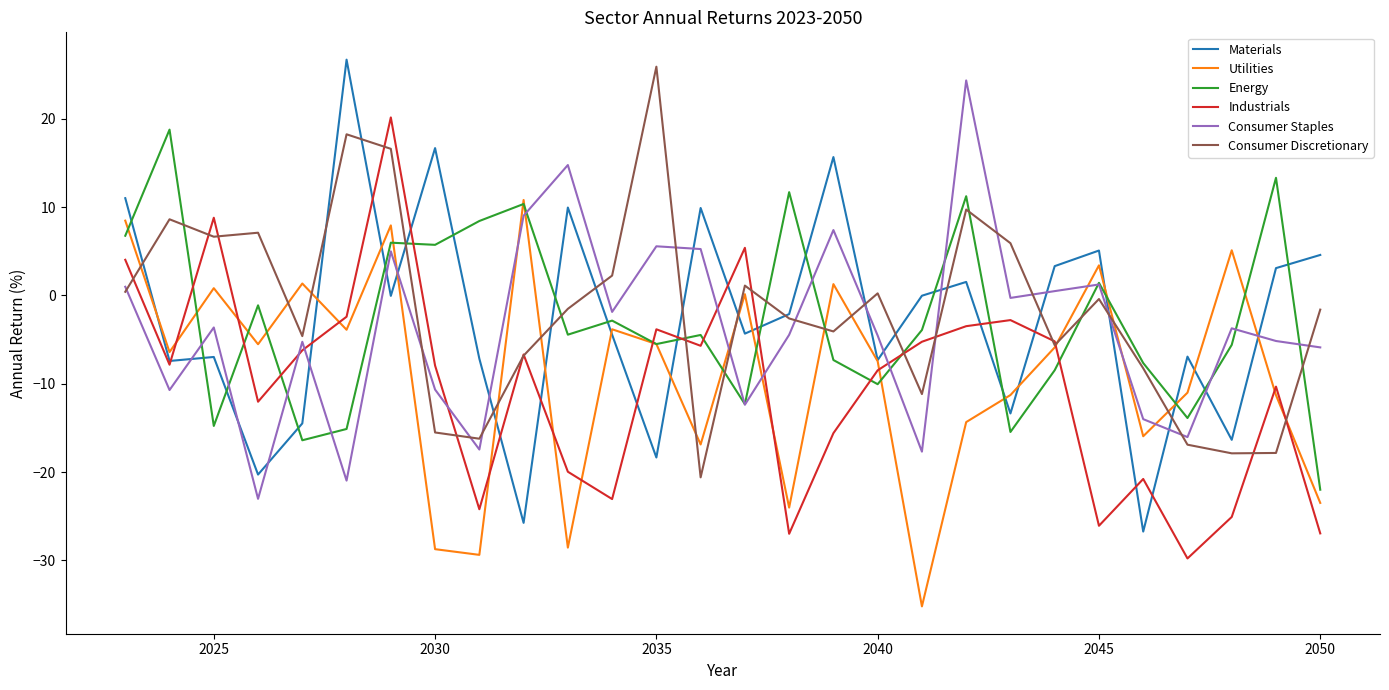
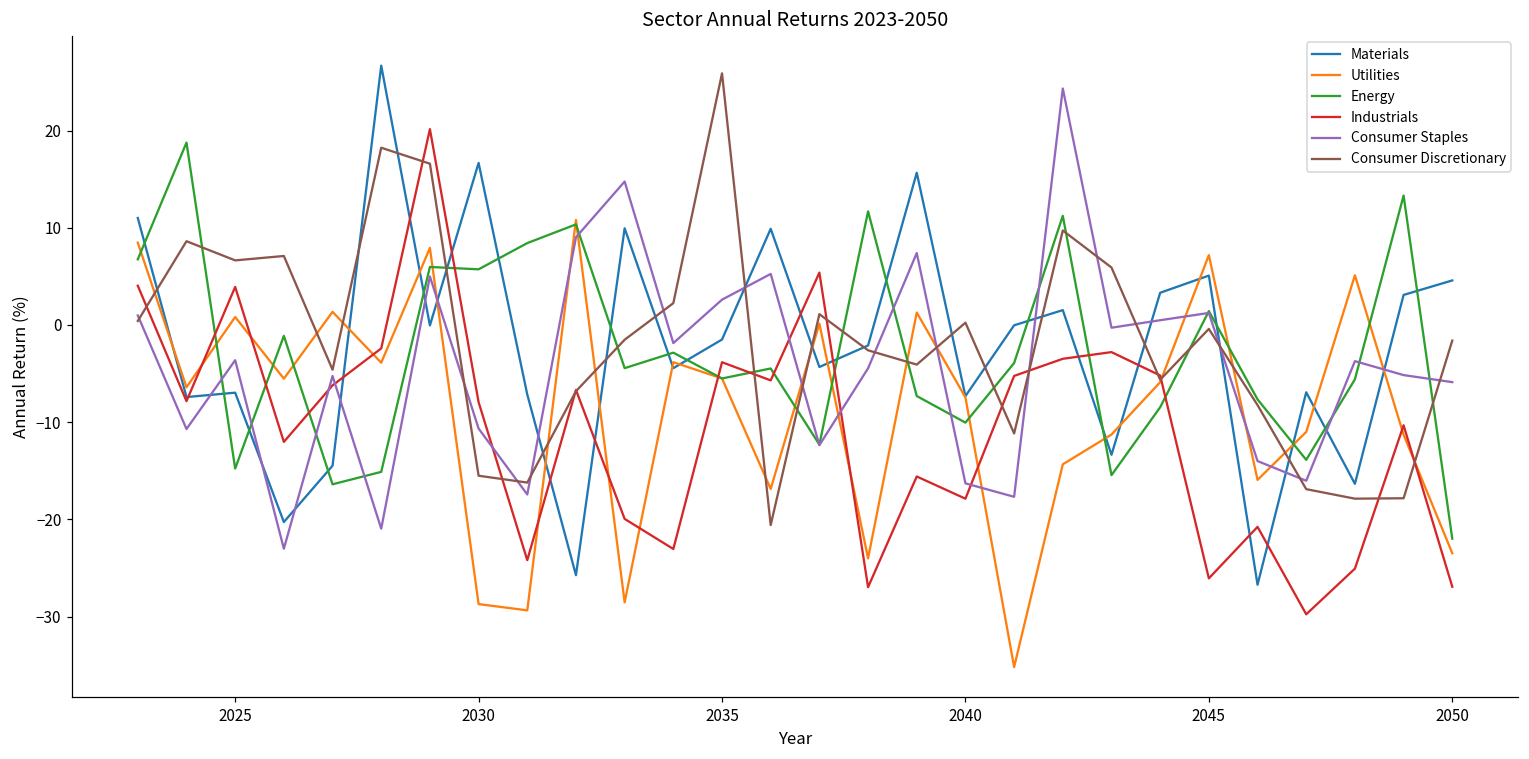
Industrials, 2025: 9 -> 4
Materials, 2035: -18 -> -2
Consumer Staples, 2035: 6 -> 3
Industrials, 2040: -8 -> -18
Consumer Staples, 2040: -5 -> -16
Utilities, 2045: 3 -> 7
